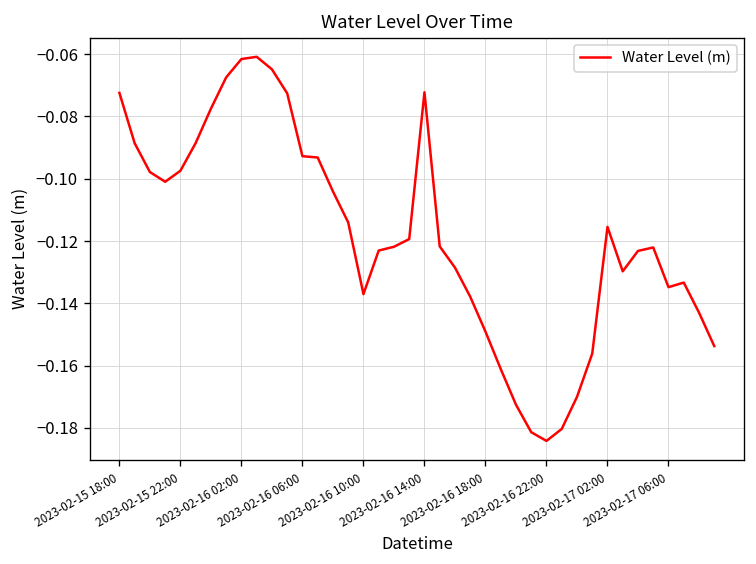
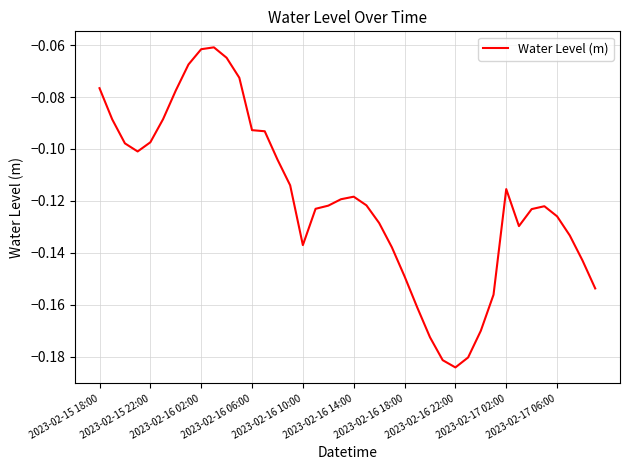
2023-02-15 18:00: -0.072 -> -0.077
2023-02-16 14:00: -0.072 -> -0.118
2023-02-17 06:00: -0.135 -> -0.126
